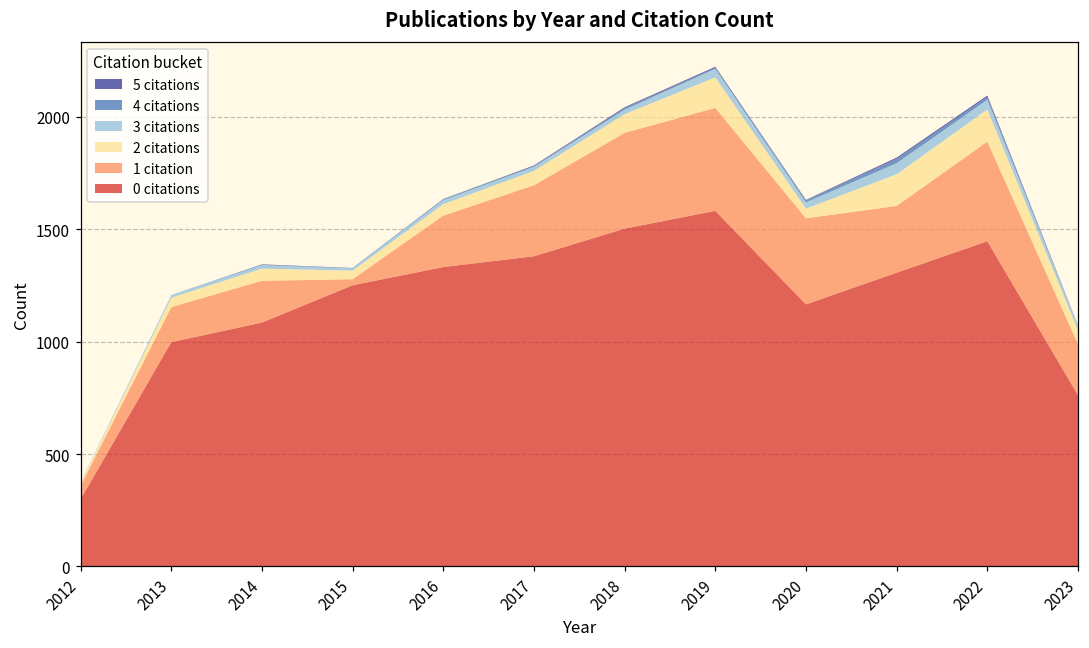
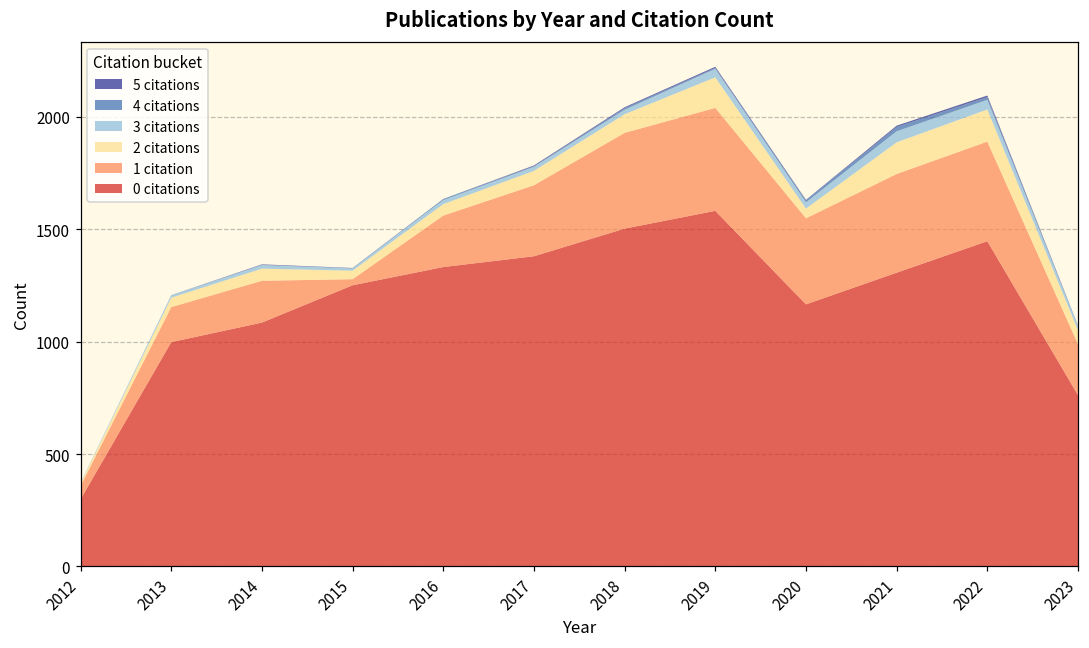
1 citation, 2021: 300 -> 440
